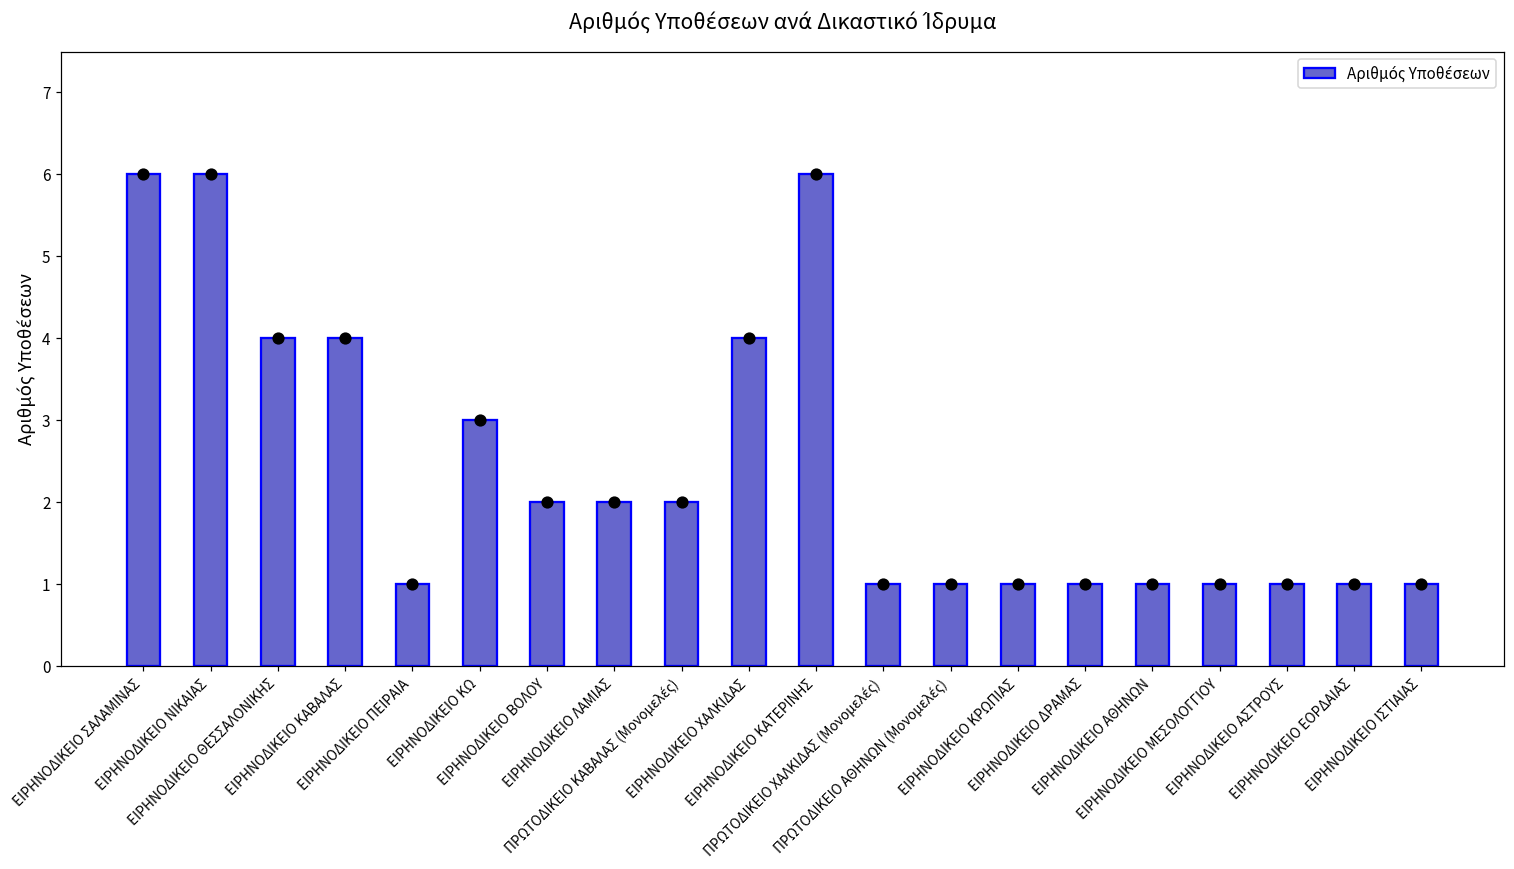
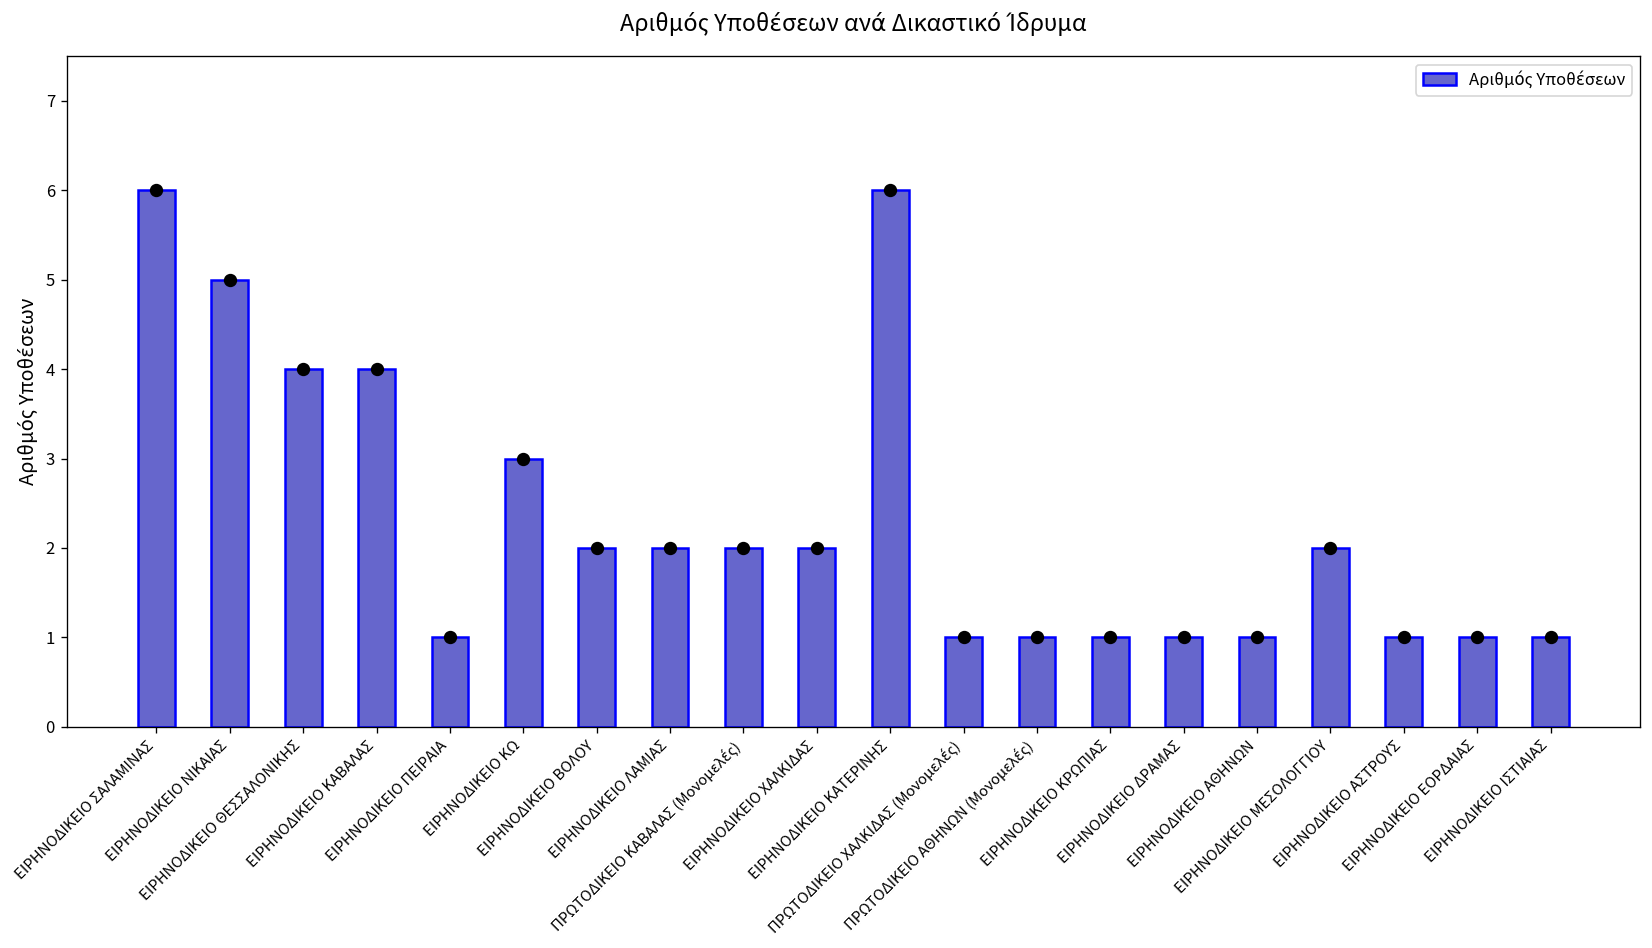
Αριθμός Υποθέσεων, ΕΙΡΗΝΟΔΙΚΕΙΟ ΝΙΚΑΙΑΣ: 6 -> 5
Αριθμός Υποθέσεων, ΕΙΡΗΝΟΔΙΚΕΙΟ ΧΑΛΚΙΔΑΣ: 4 -> 2
Αριθμός Υποθέσεων, ΕΙΡΗΝΟΔΙΚΕΙΟ ΜΕΣΟΛΟΓΓΙΟΥ: 1 -> 2
